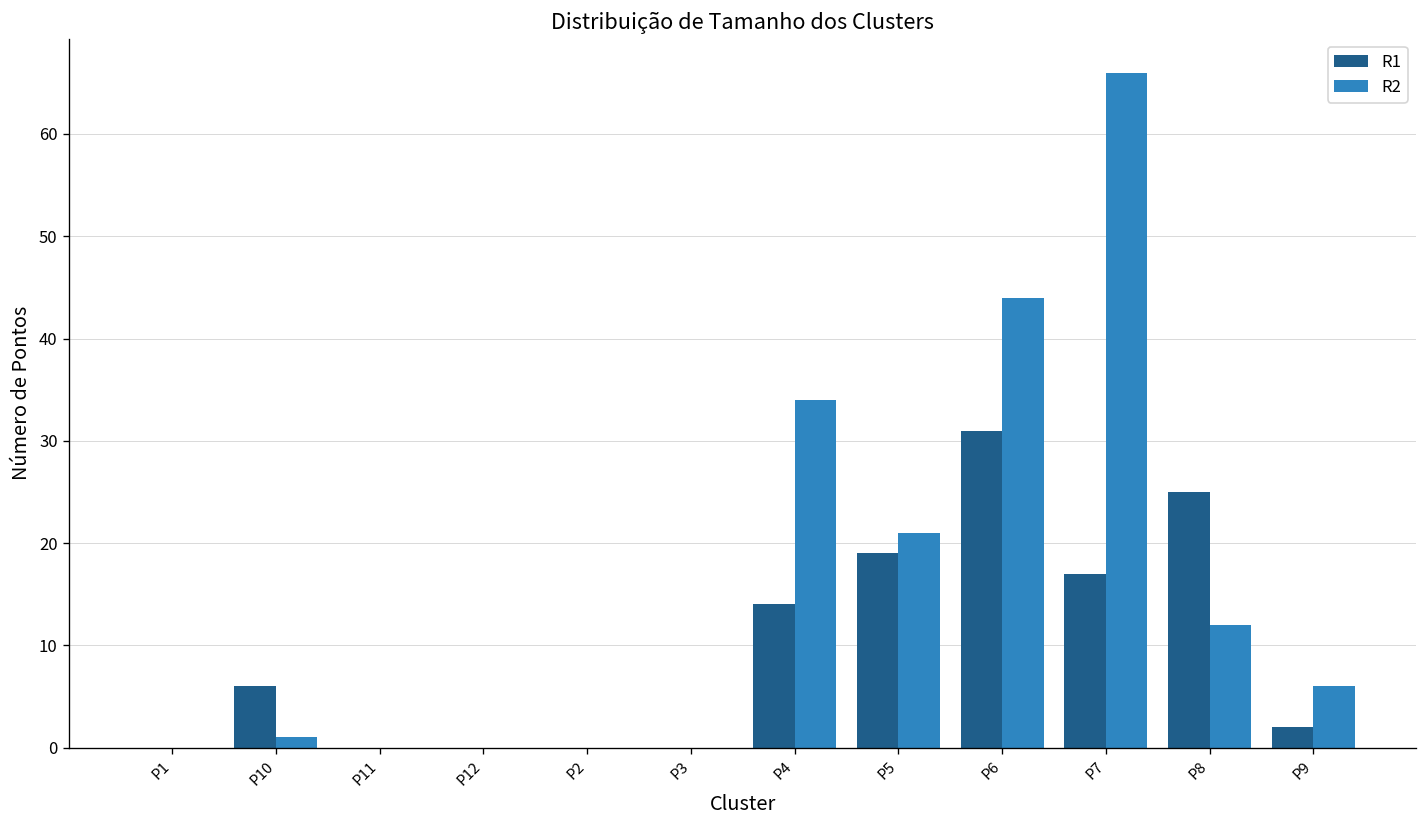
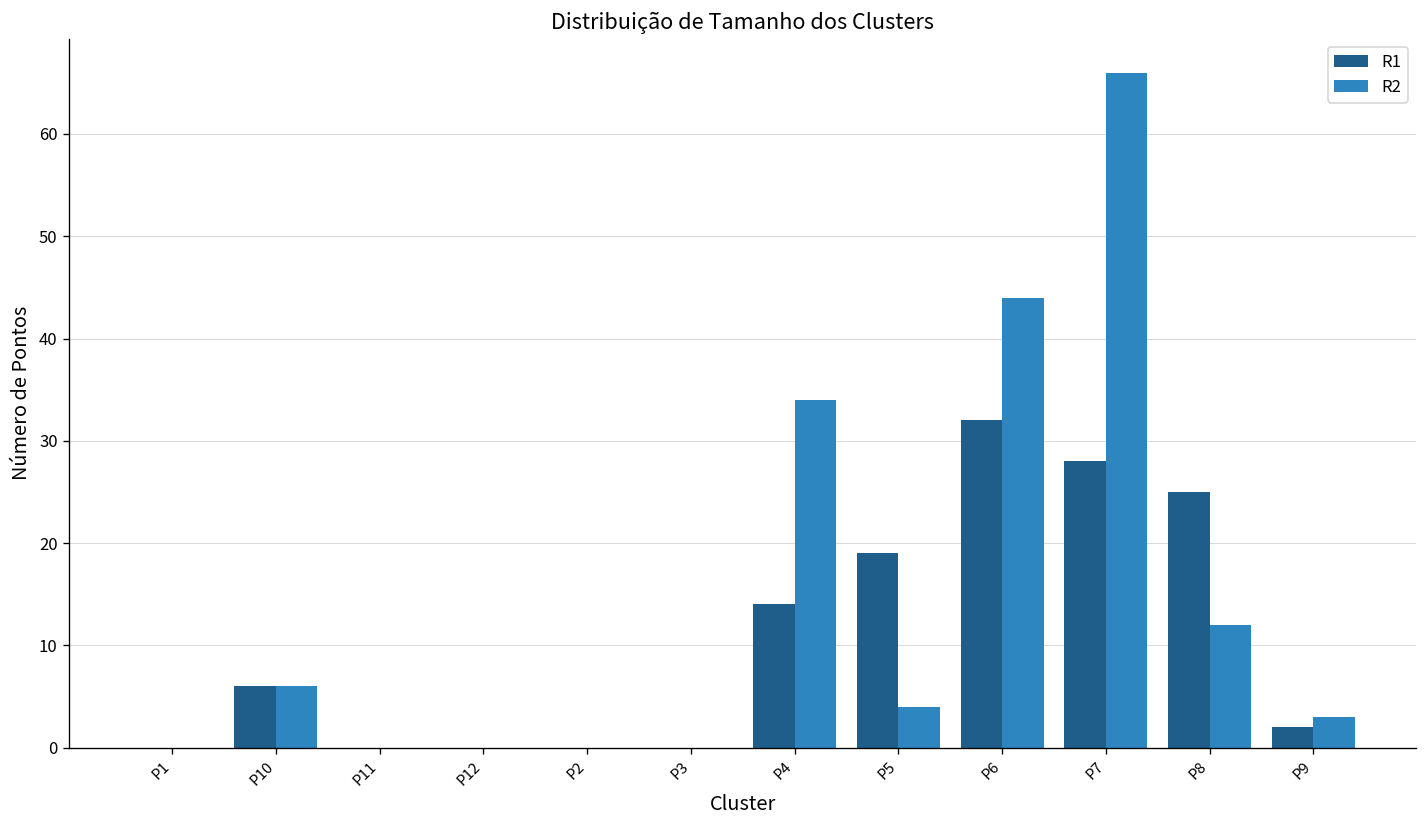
R2, P10: 1 -> 6
R2, P5: 21 -> 4
R1, P6: 31 -> 32
R1, P7: 17 -> 28
R2, P9: 6 -> 3
